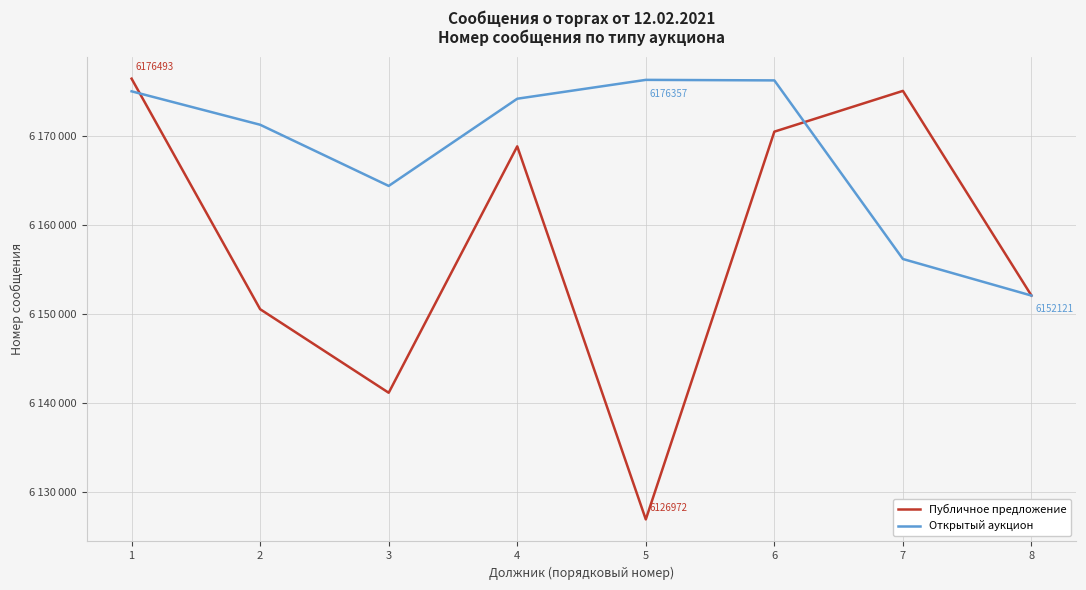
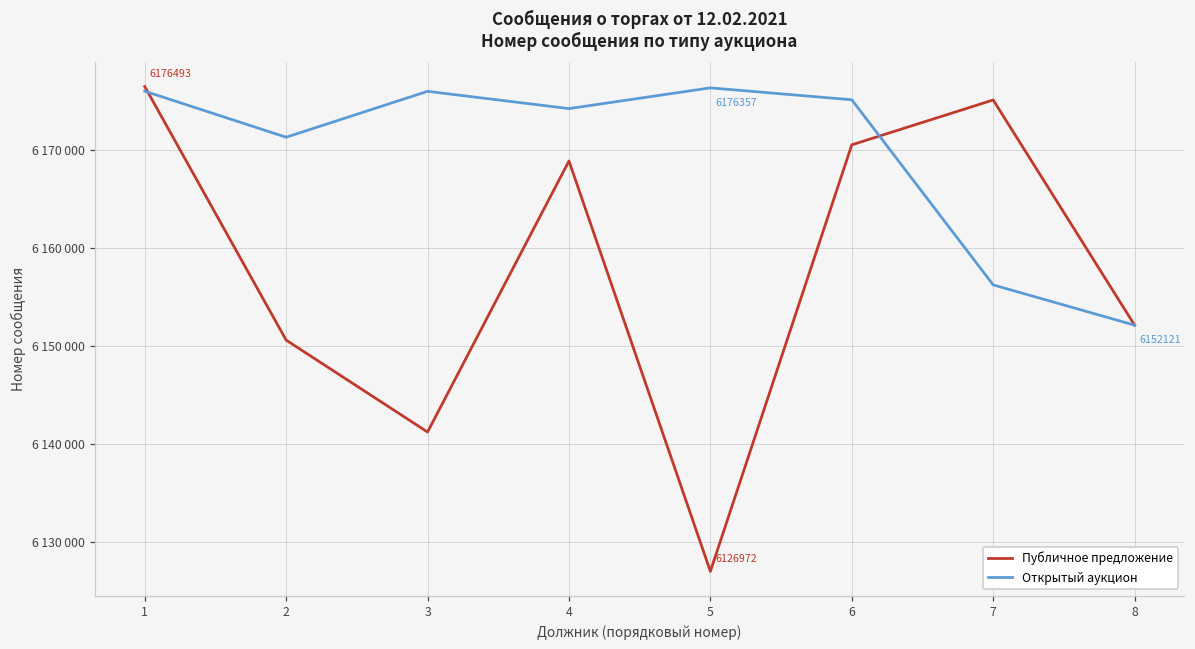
Открытый аукцион, 1: 6175000 -> 6176000
Открытый аукцион, 3: 6164000 -> 6176000
Открытый аукцион, 6: 6176000 -> 6175000
